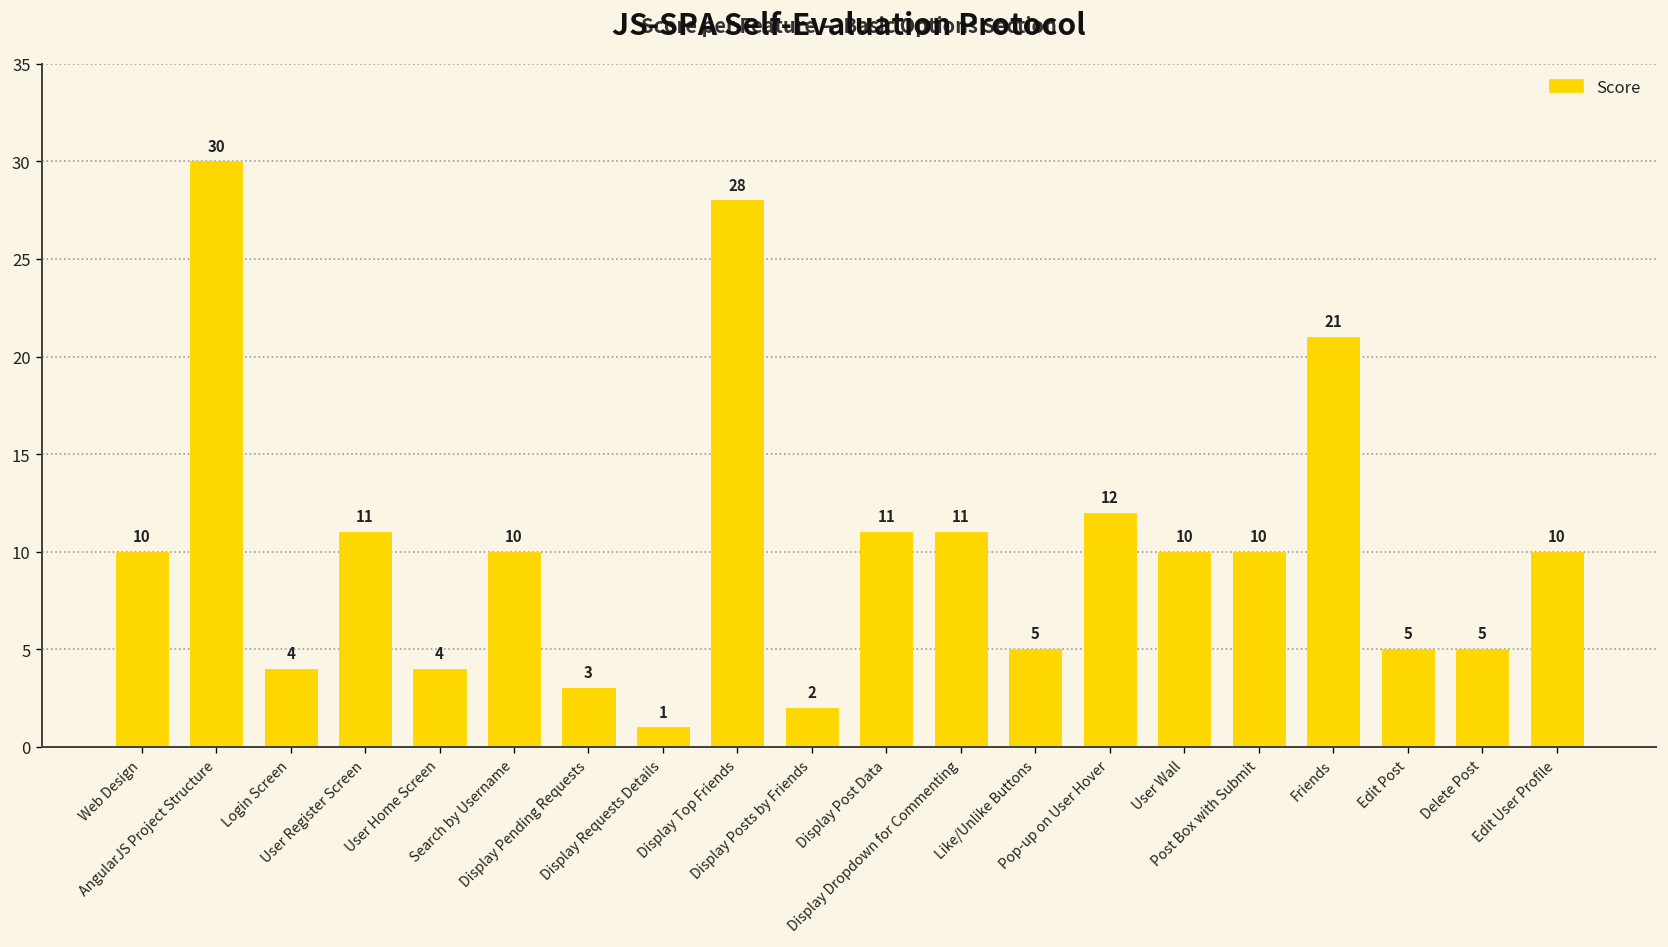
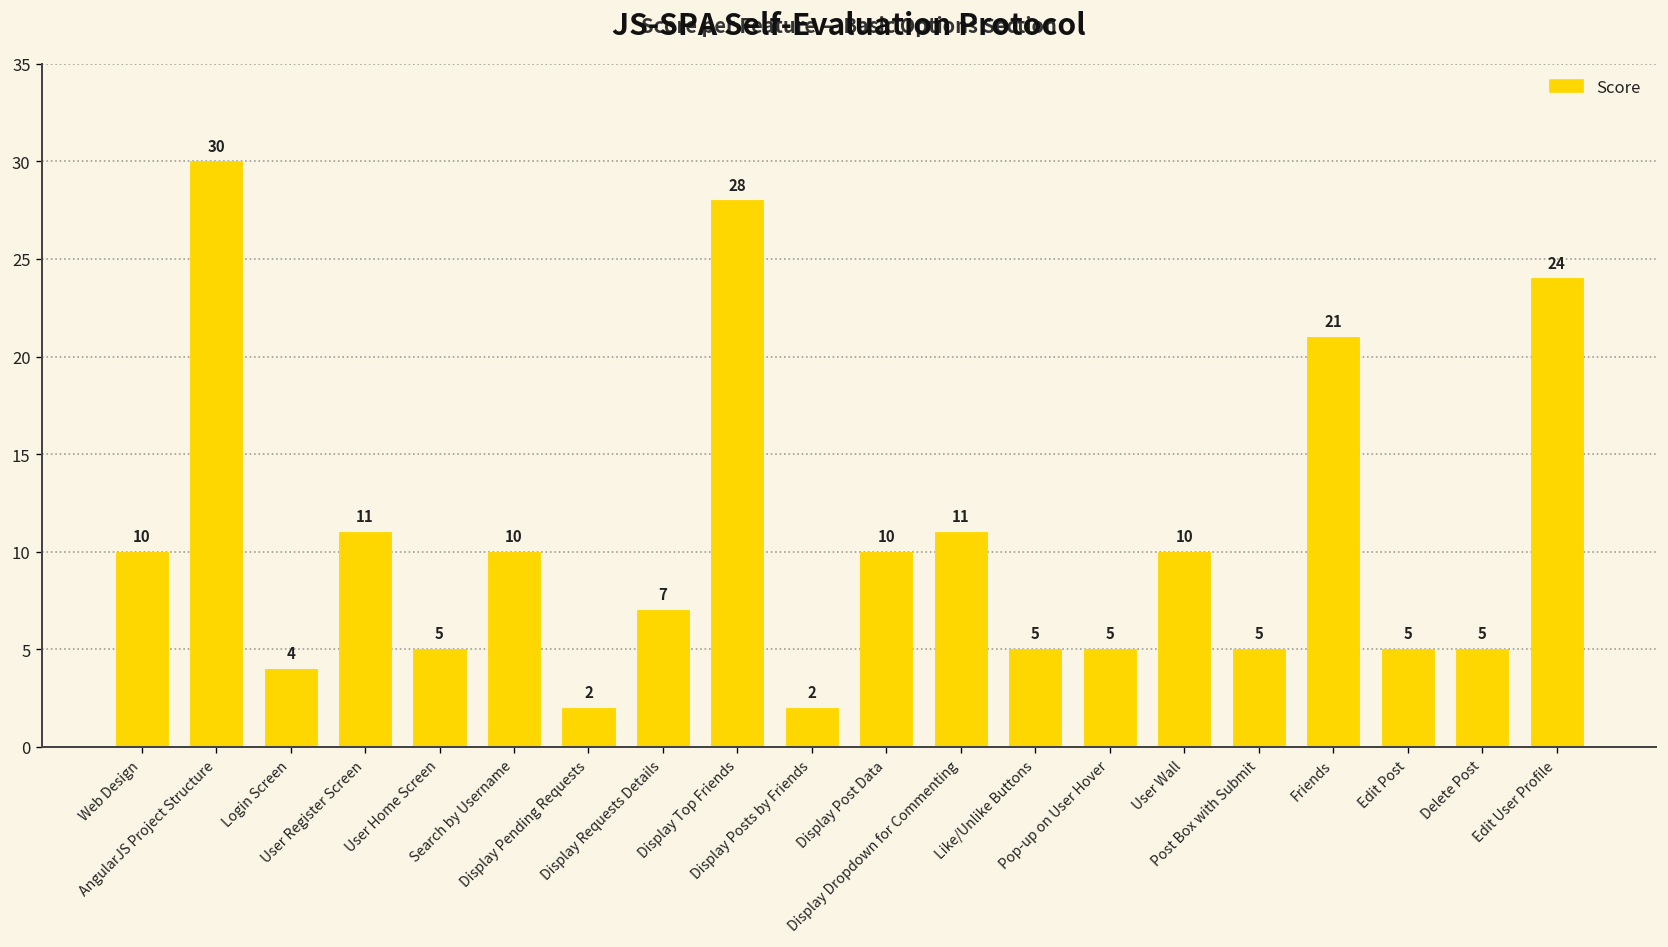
User Home Screen: 4 -> 5
Display Pending Requests: 3 -> 2
Display Requests Details: 1 -> 7
Display Post Data: 11 -> 10
Pop-up on User Hover: 12 -> 5
Post Box with Submit: 10 -> 5
Edit User Profile: 10 -> 24
